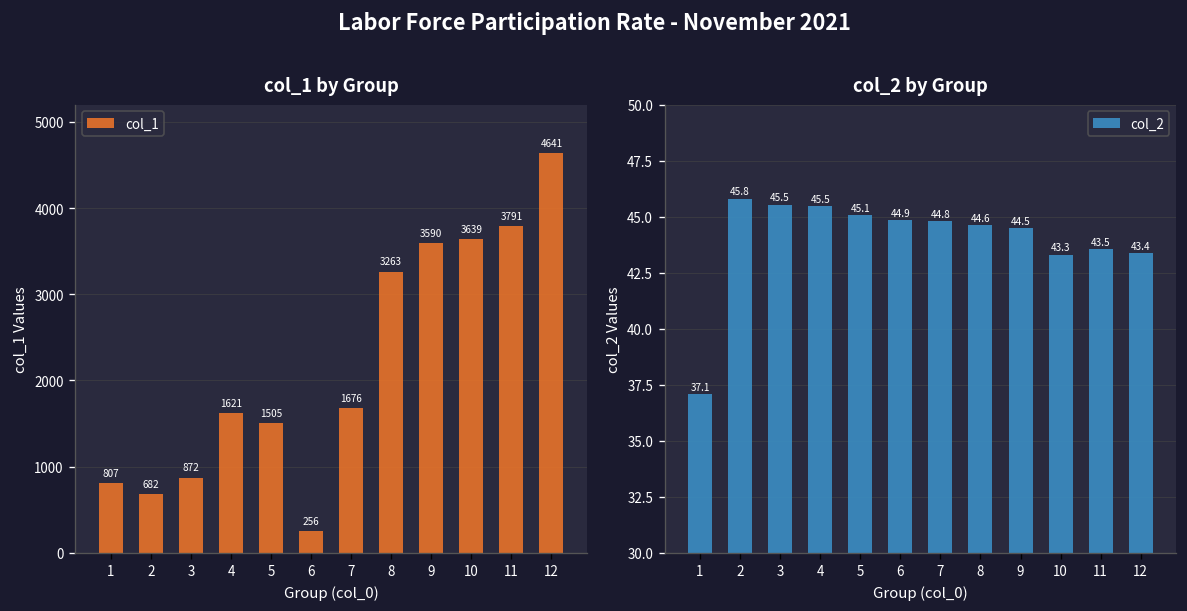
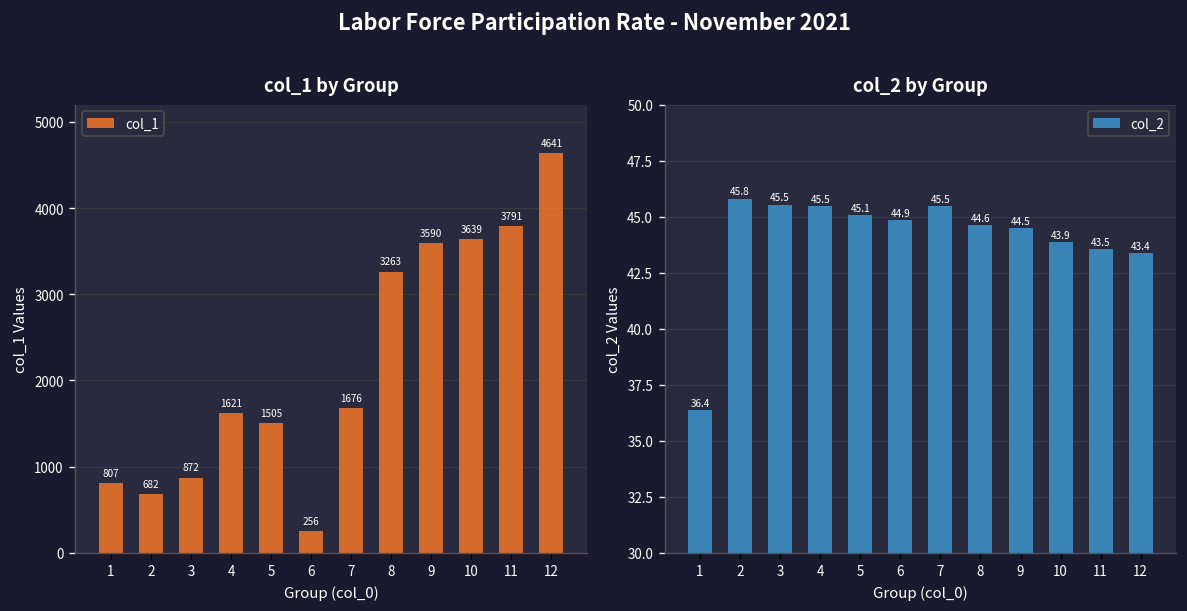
col_2 by Group, 1: 37.1 -> 36.4
col_2 by Group, 7: 44.8 -> 45.5
col_2 by Group, 10: 43.3 -> 43.9
